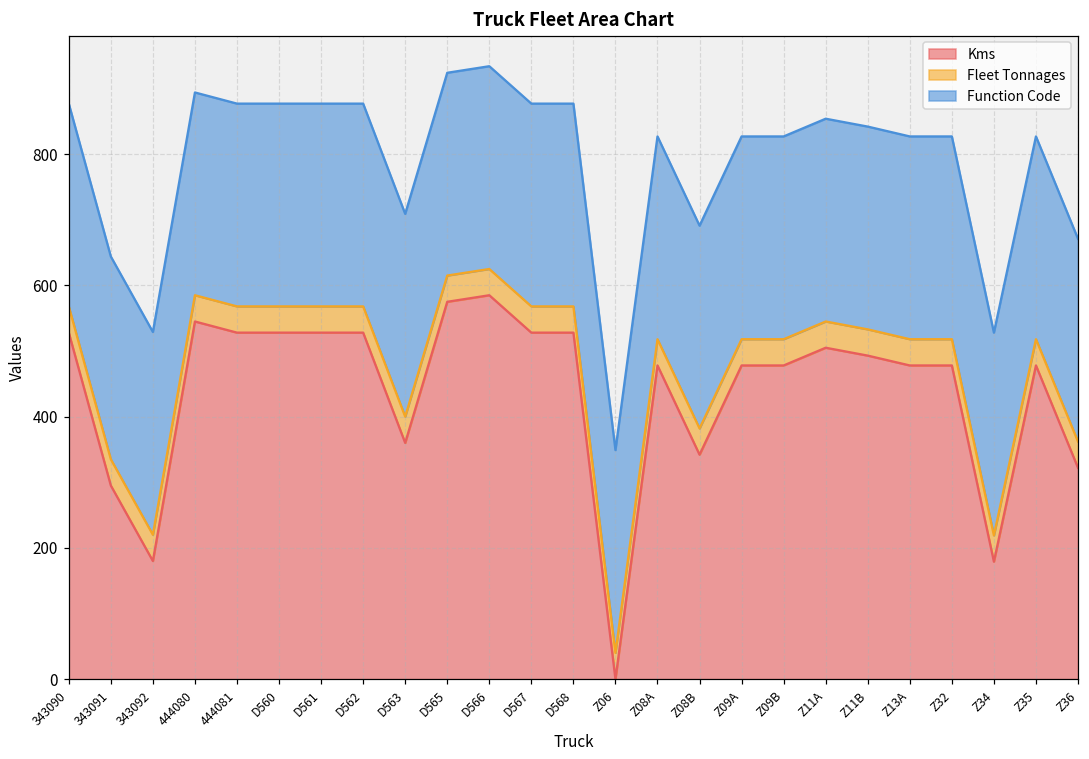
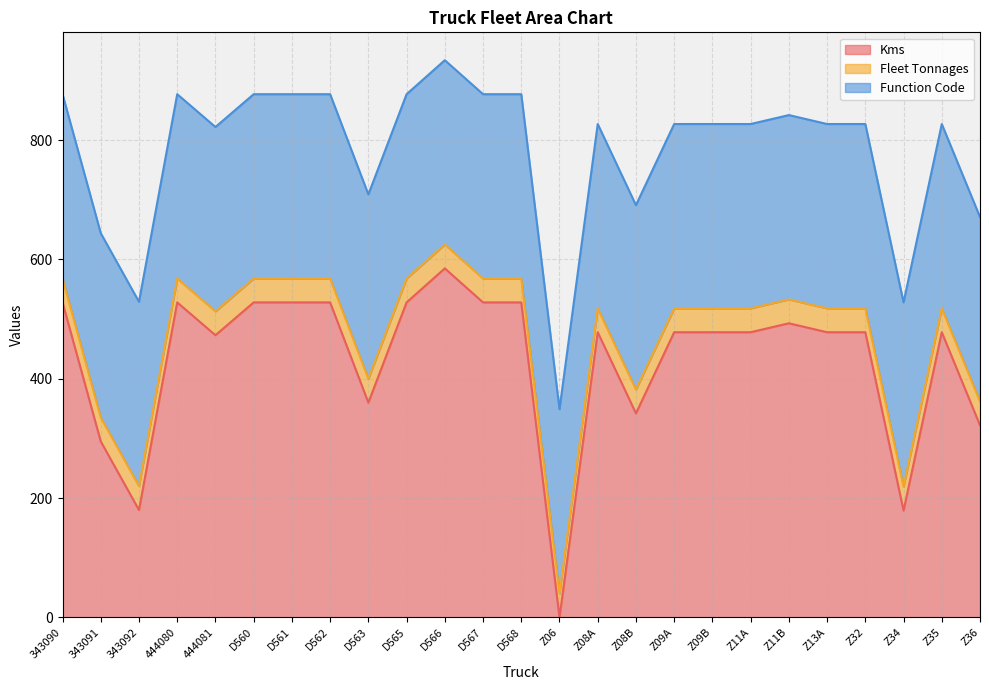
Kms, 444080: 550 -> 530
Kms, 444081: 530 -> 470
Kms, D565: 580 -> 530
Kms, Z11A: 510 -> 480
